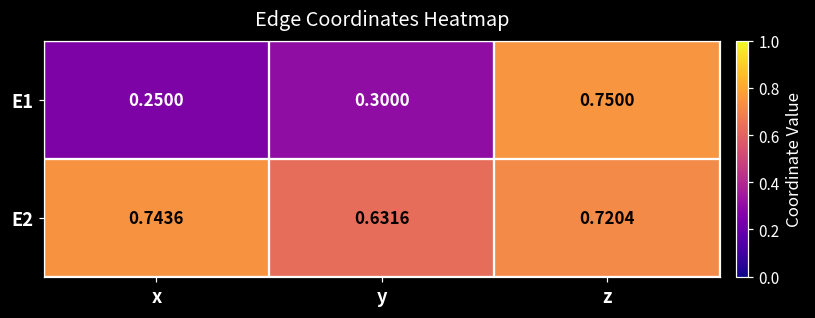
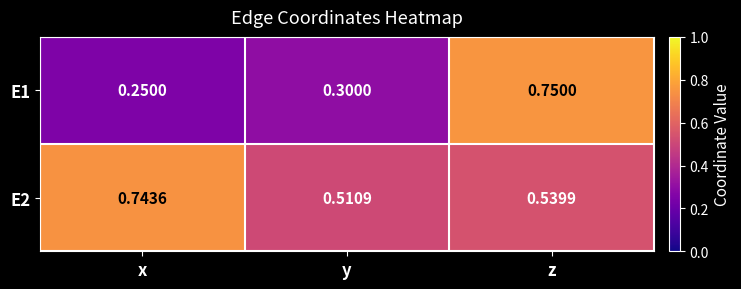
E2, y: 0.6316 -> 0.5109
E2, z: 0.7204 -> 0.5399
